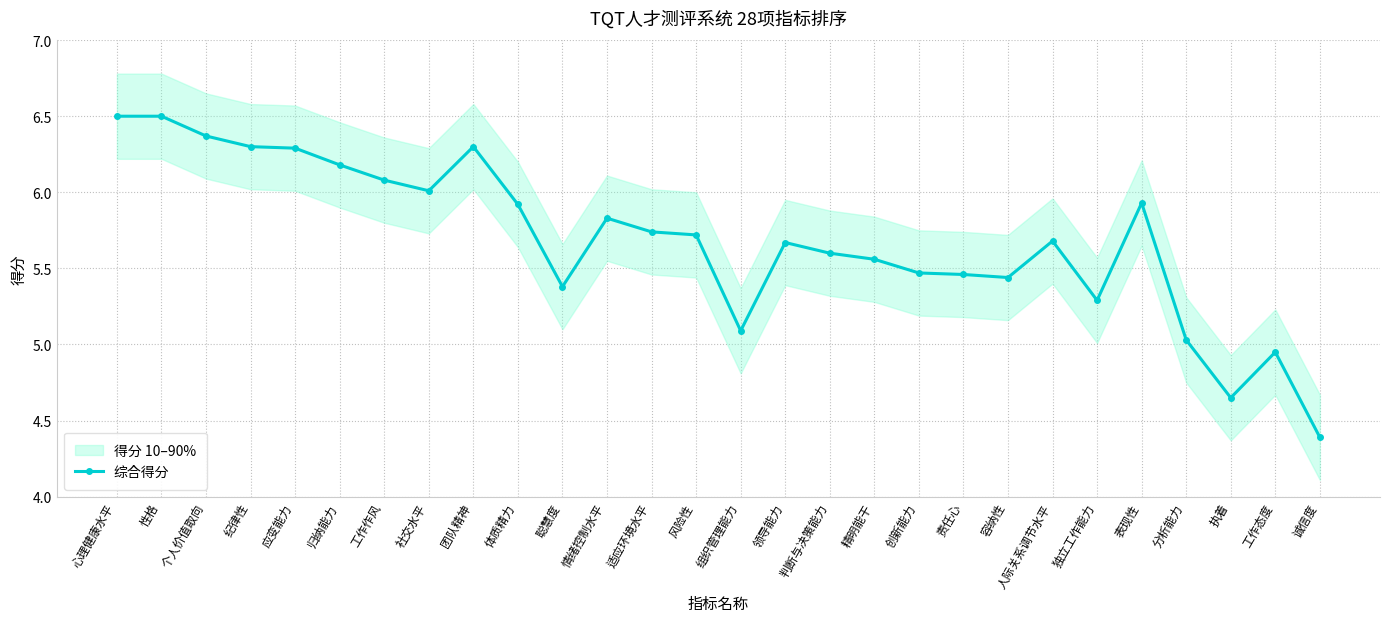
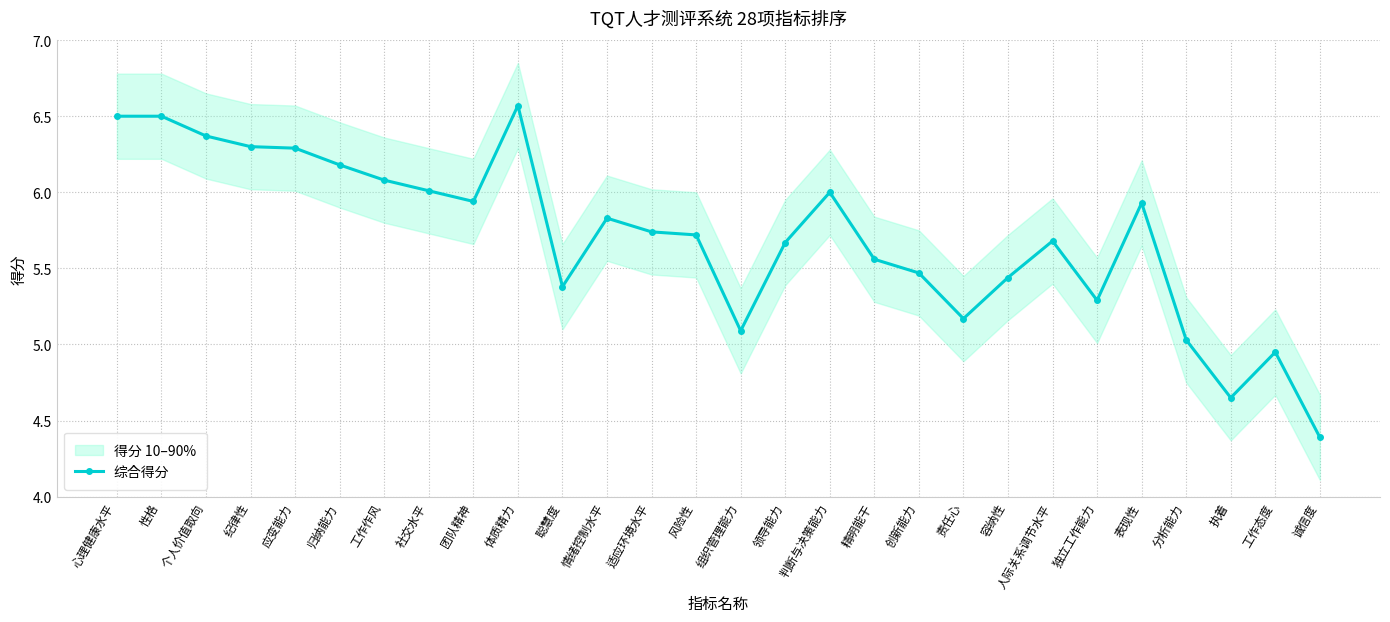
综合得分, 团队精神: 6.30 -> 5.94
综合得分, 体质精力: 5.92 -> 6.57
综合得分, 判断与决策能力: 5.6 -> 6.0
综合得分, 责任心: 5.46 -> 5.17
